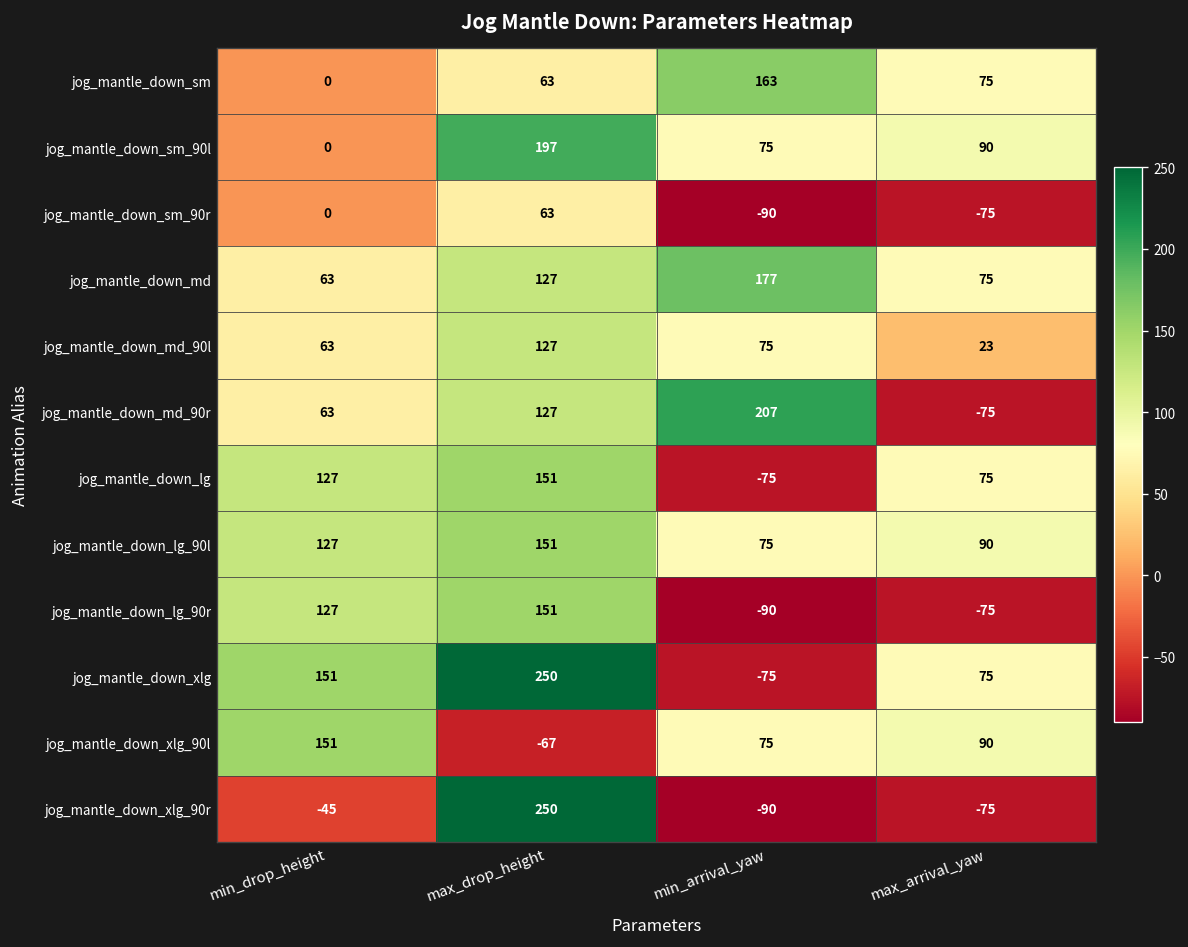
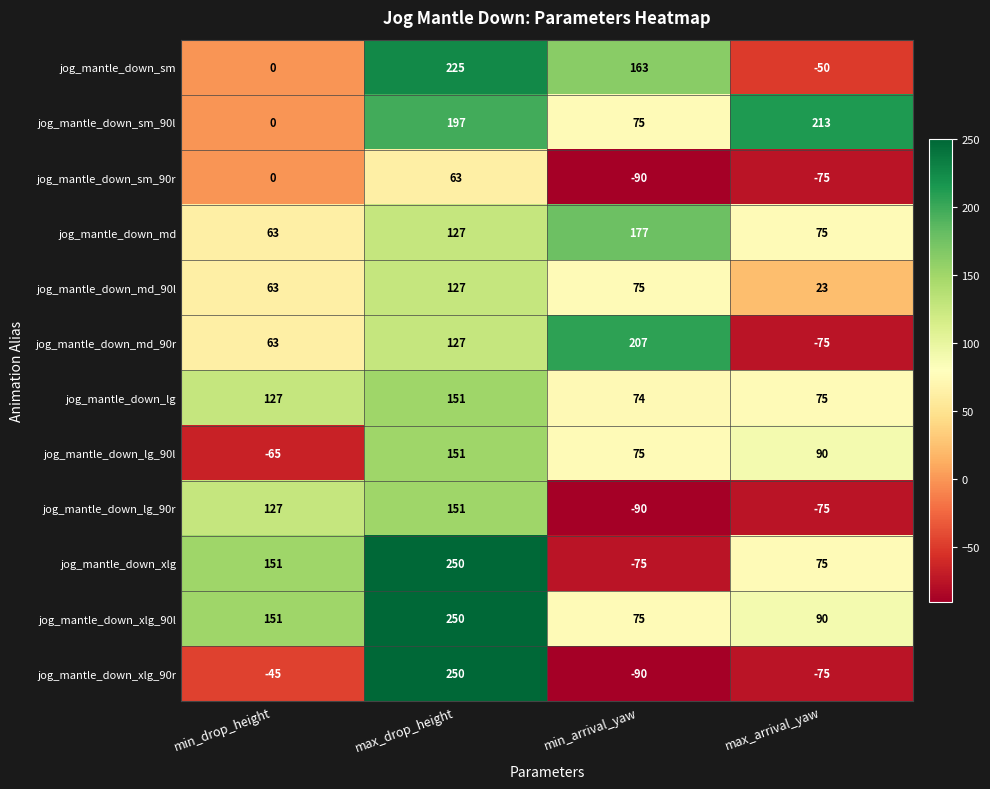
jog_mantle_down_sm, max_drop_height: 63 -> 225
jog_mantle_down_sm, max_arrival_yaw: 75 -> -50
jog_mantle_down_sm_90l, max_arrival_yaw: 90 -> 213
jog_mantle_down_lg, min_arrival_yaw: -75 -> 74
jog_mantle_down_lg_90l, min_drop_height: 127 -> -65
jog_mantle_down_xlg_90l, max_drop_height: -67 -> 250
